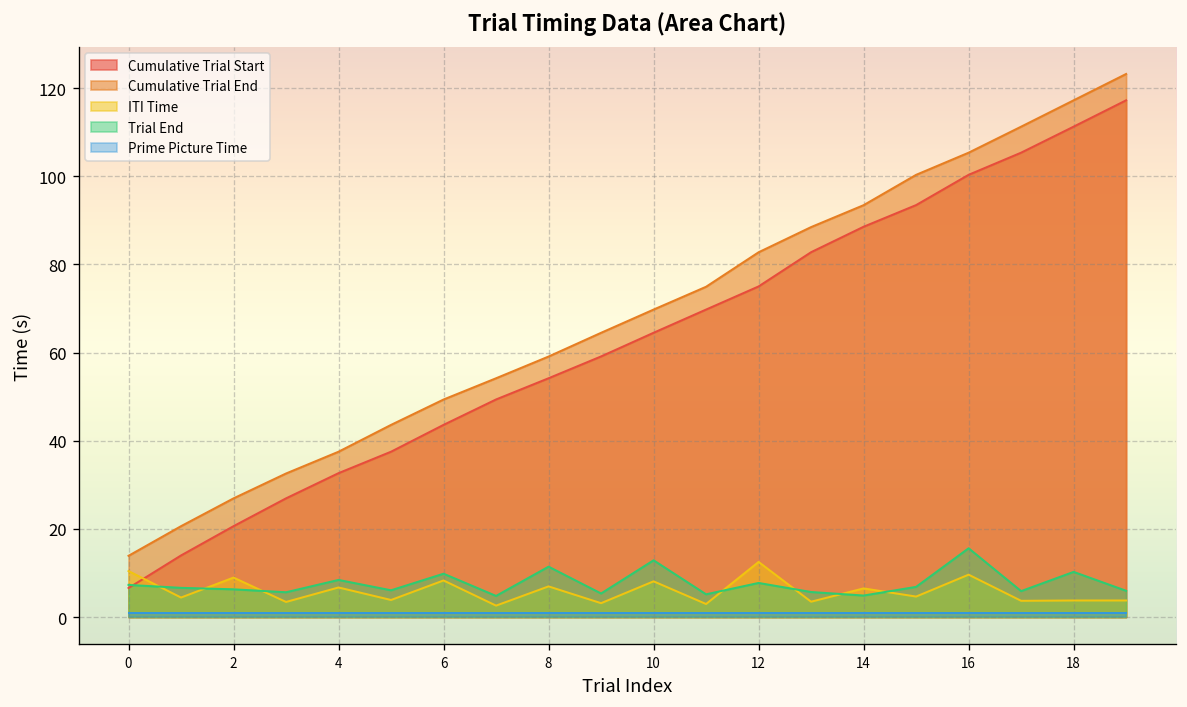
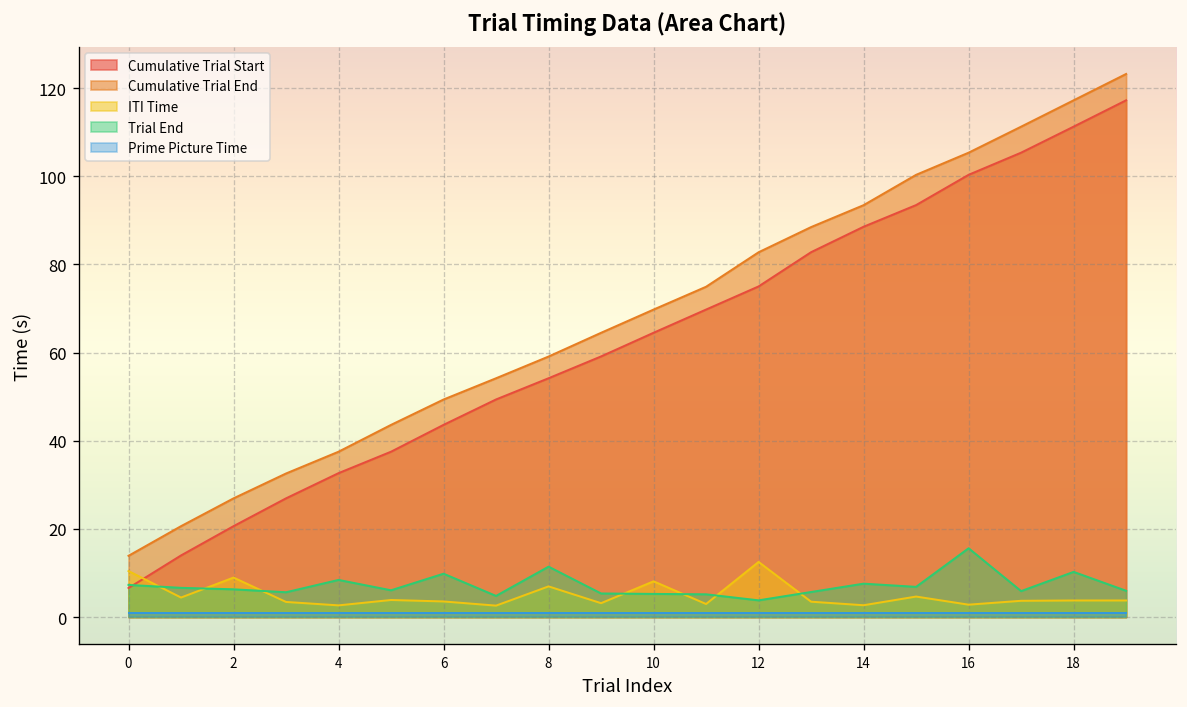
ITI Time, 4: 7 -> 3
ITI Time, 6: 8 -> 4
Trial End, 10: 13 -> 5
Trial End, 12: 8 -> 4
ITI Time, 14: 7 -> 3
Trial End, 14: 5 -> 8
ITI Time, 16: 10 -> 3
